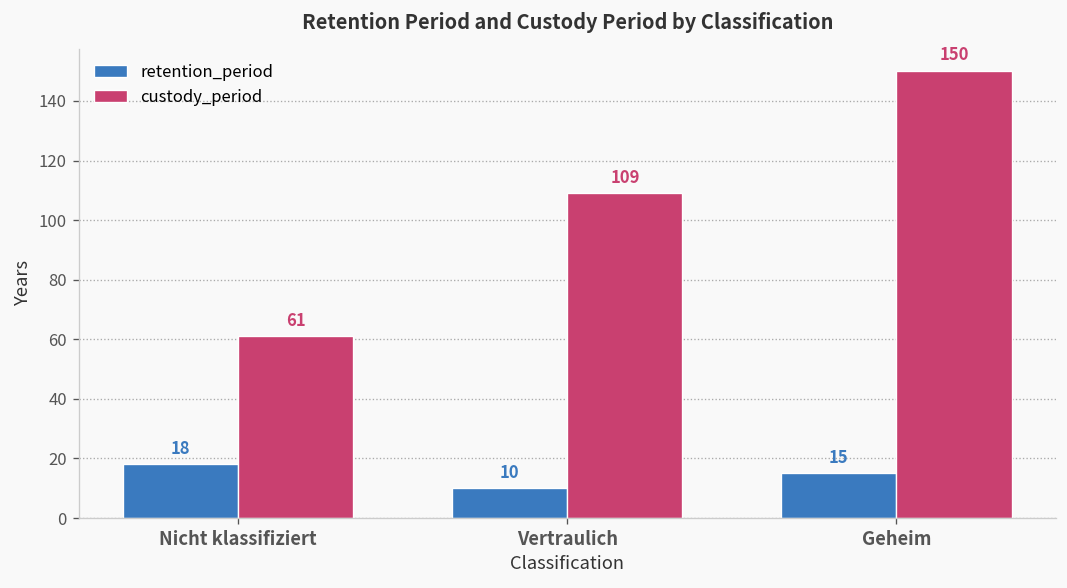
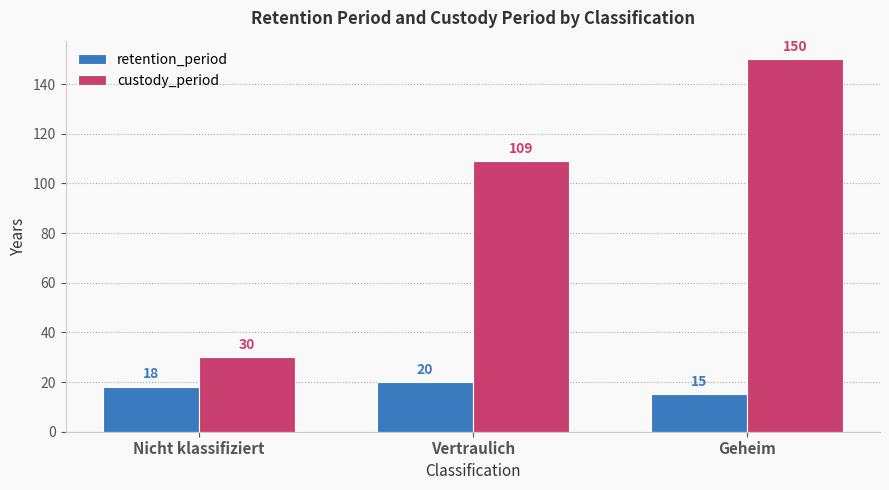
custody_period, Nicht klassifiziert: 61 -> 30
retention_period, Vertraulich: 10 -> 20
